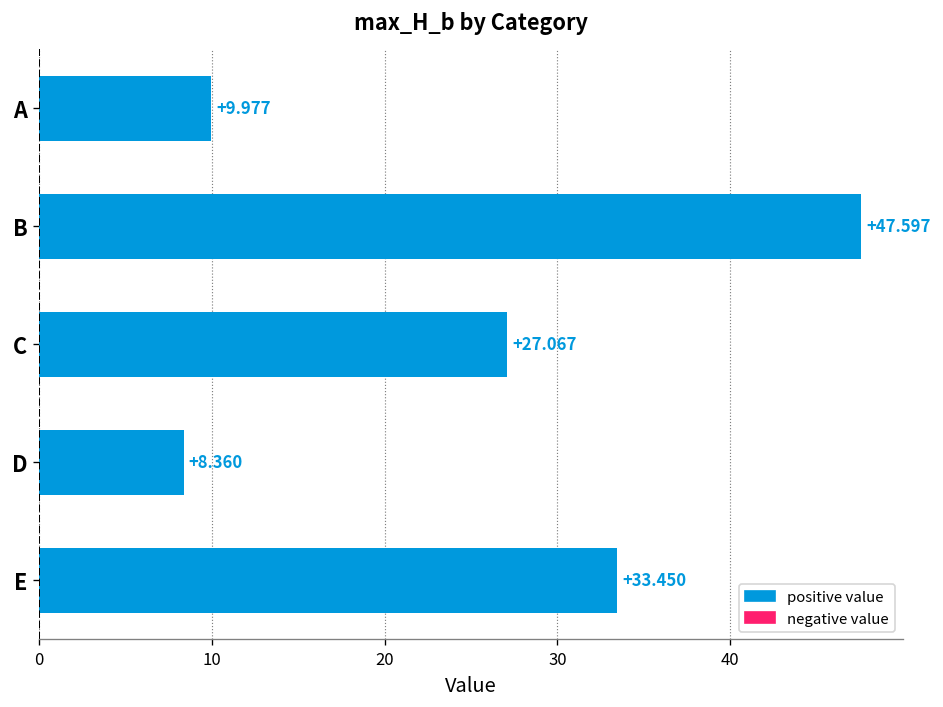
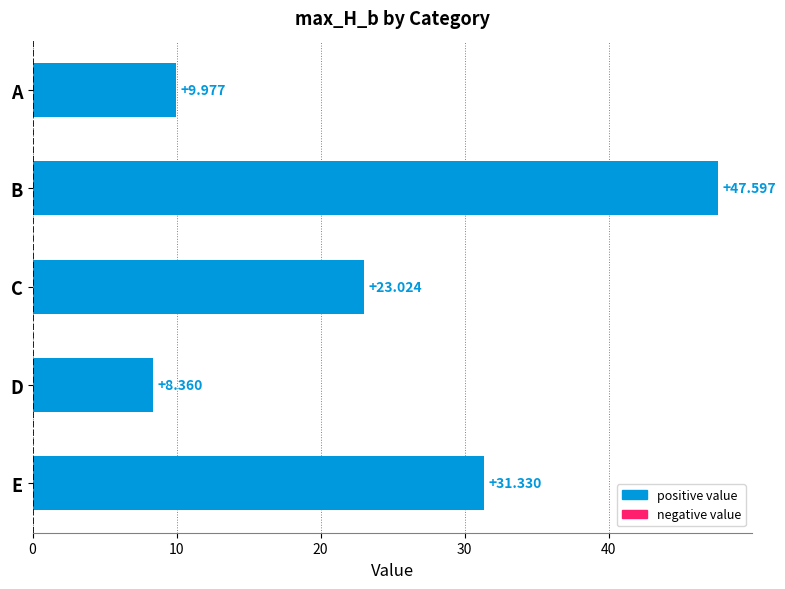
C: +27.067 -> +23.024
E: +33.450 -> +31.330
